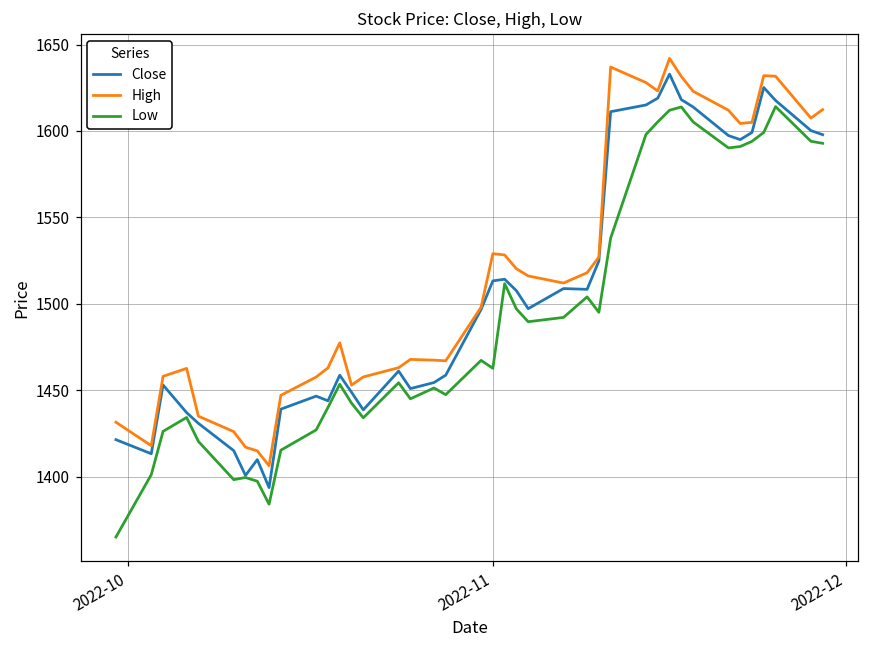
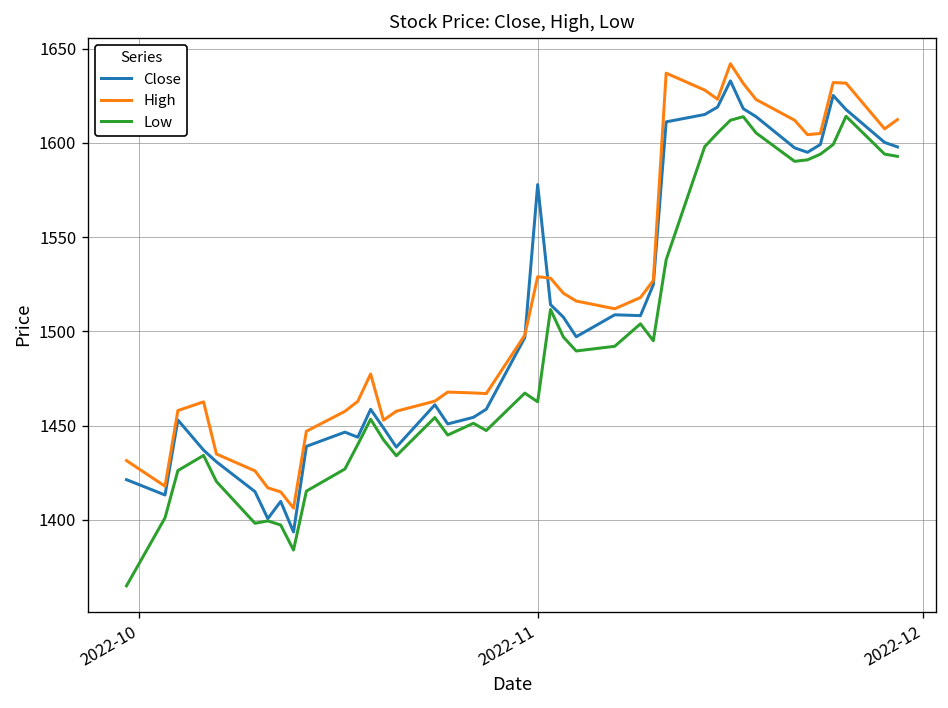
Close, 2022-11: 1513 -> 1578
